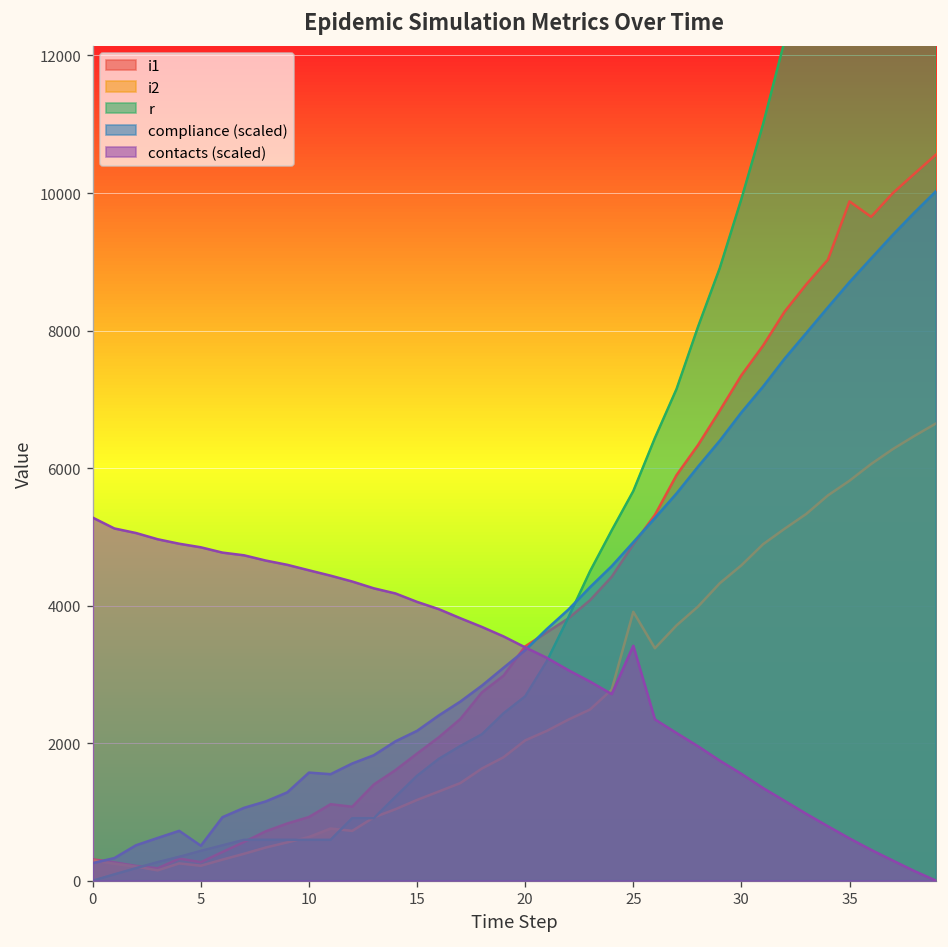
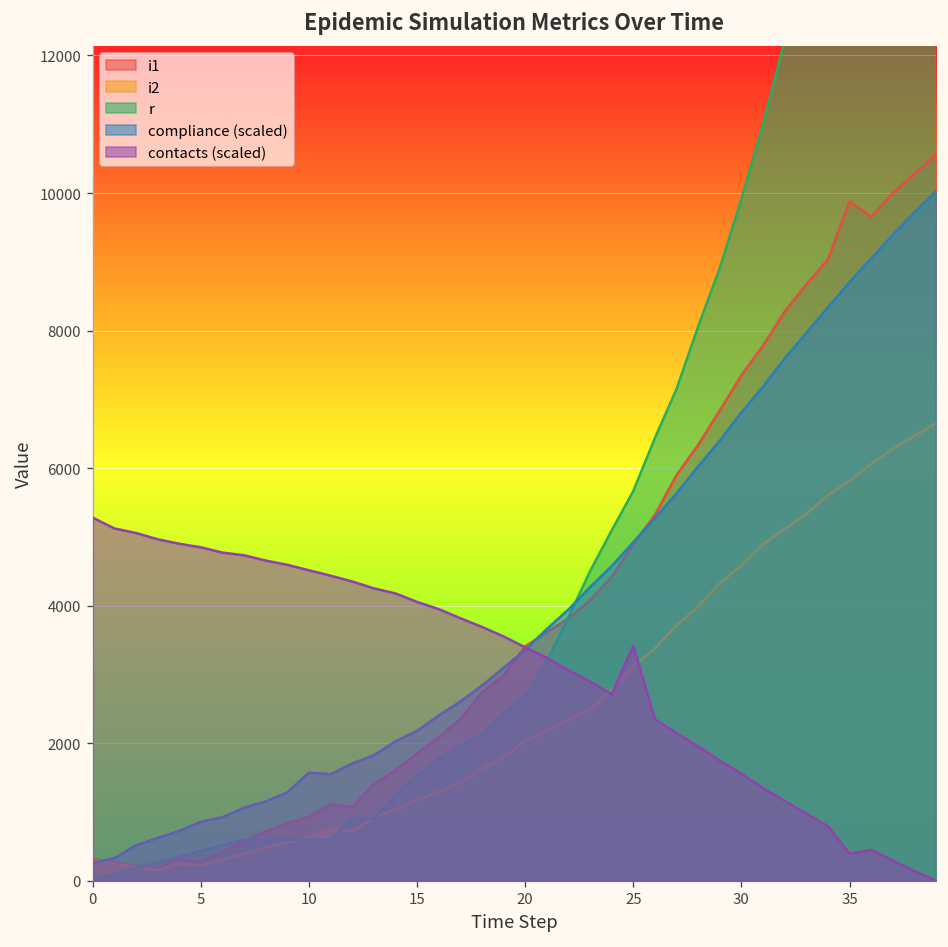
compliance (scaled), 5: 500 -> 900
i2, 25: 3900 -> 3100
contacts (scaled), 35: 600 -> 400
